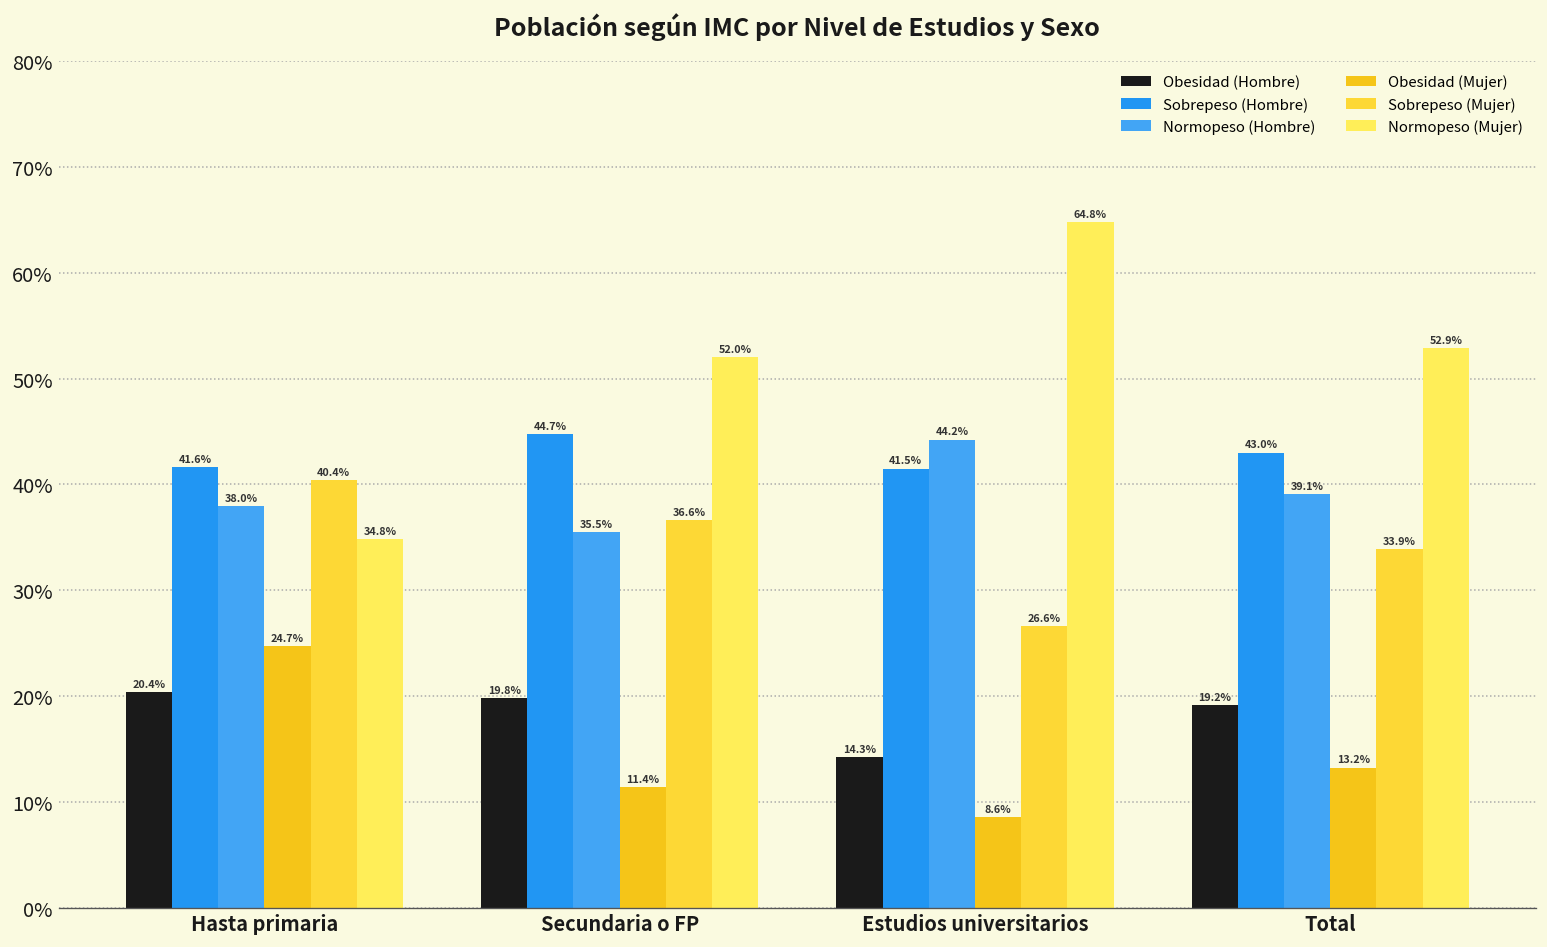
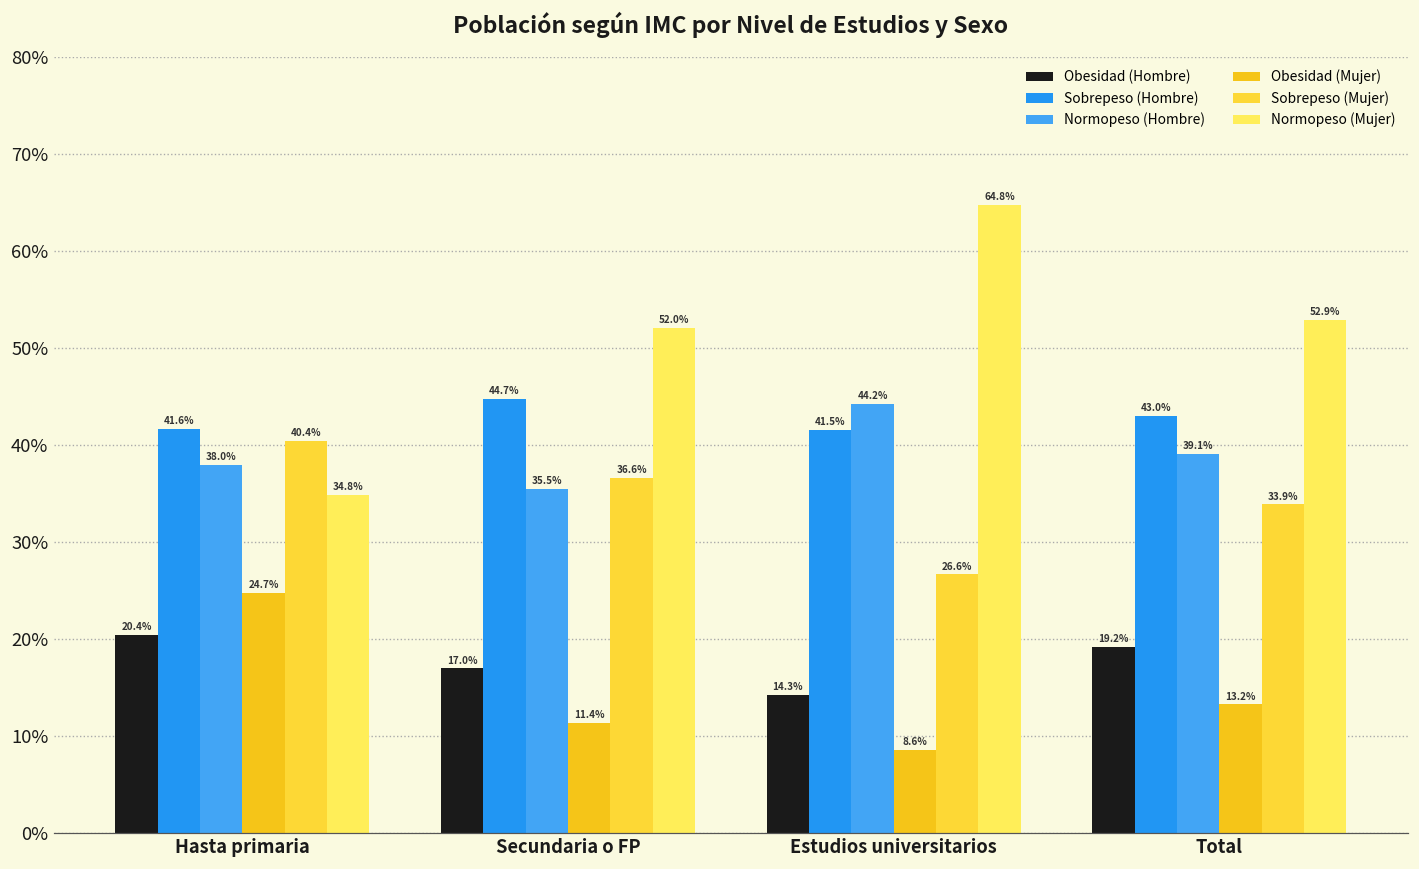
Obesidad (Hombre), Secundaria o FP: 19.8% -> 17.0%
